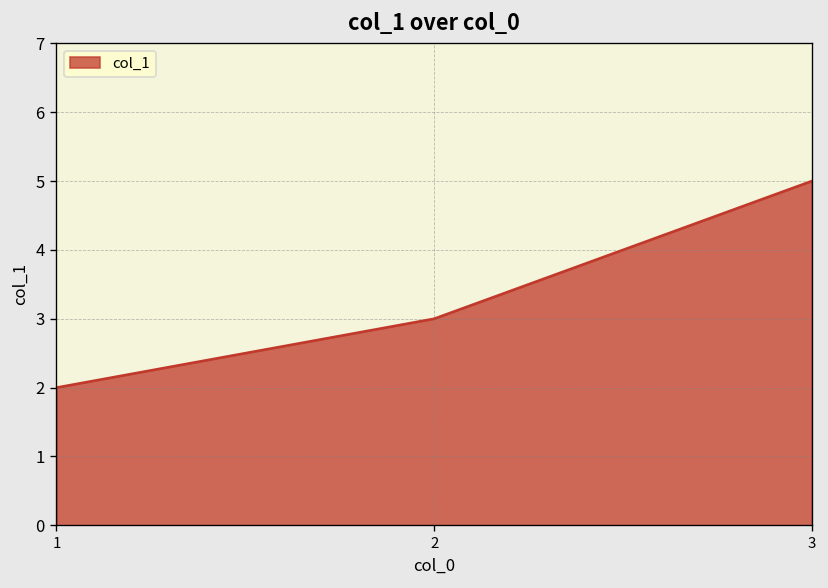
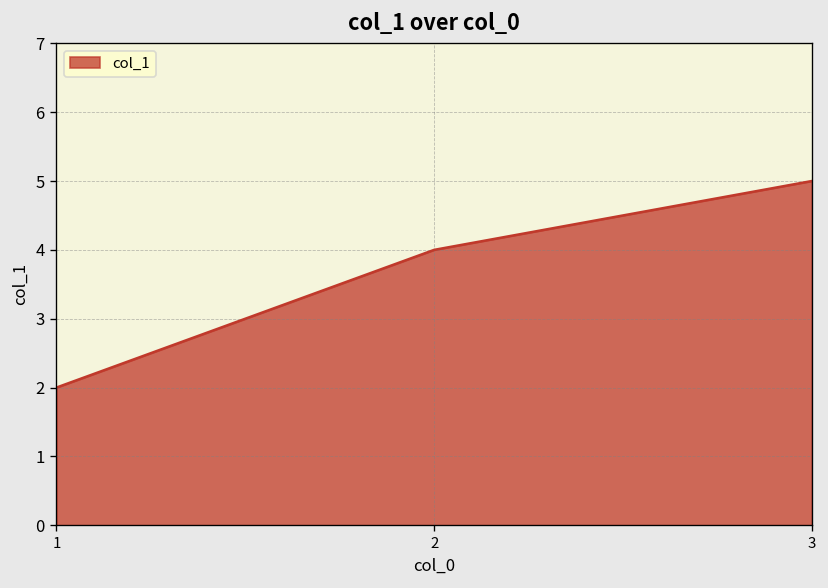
2: 3 -> 4
